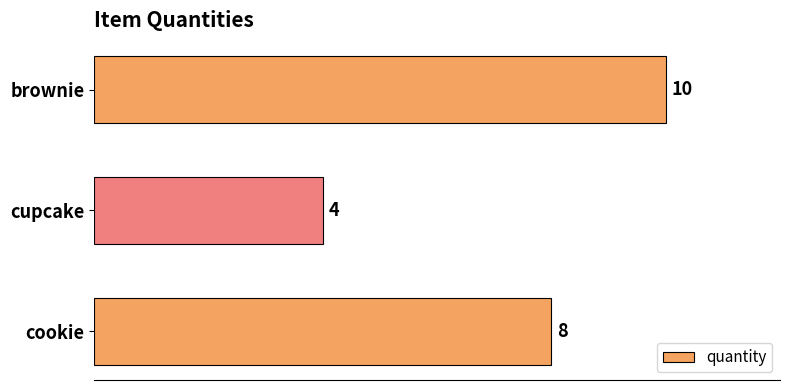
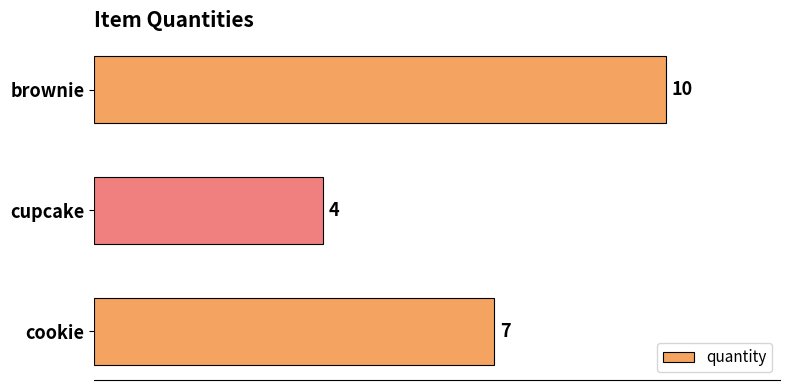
cookie: 8 -> 7
